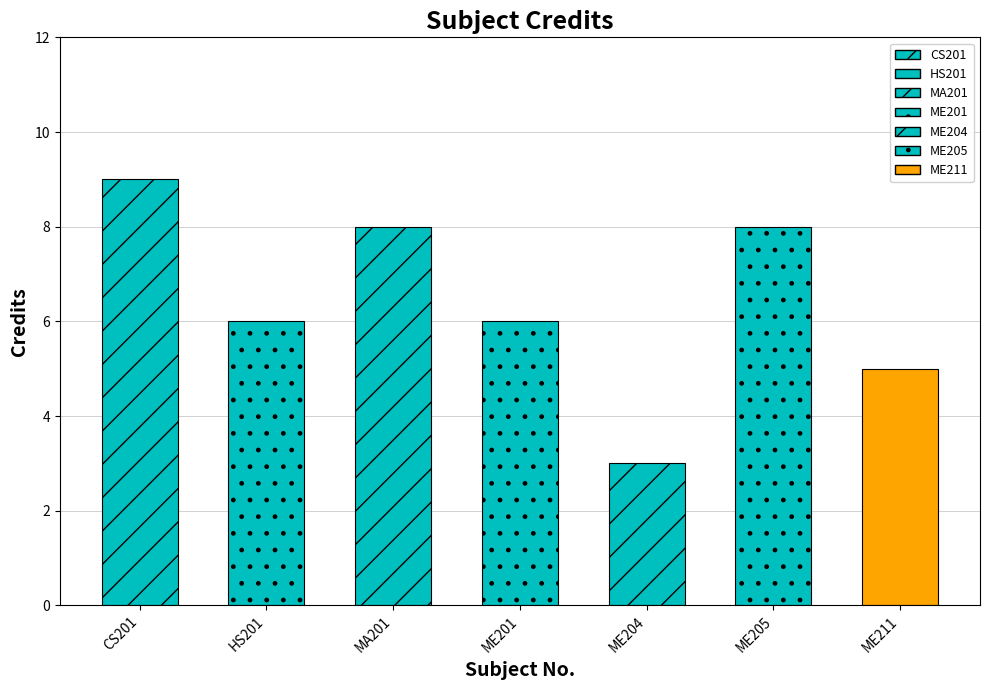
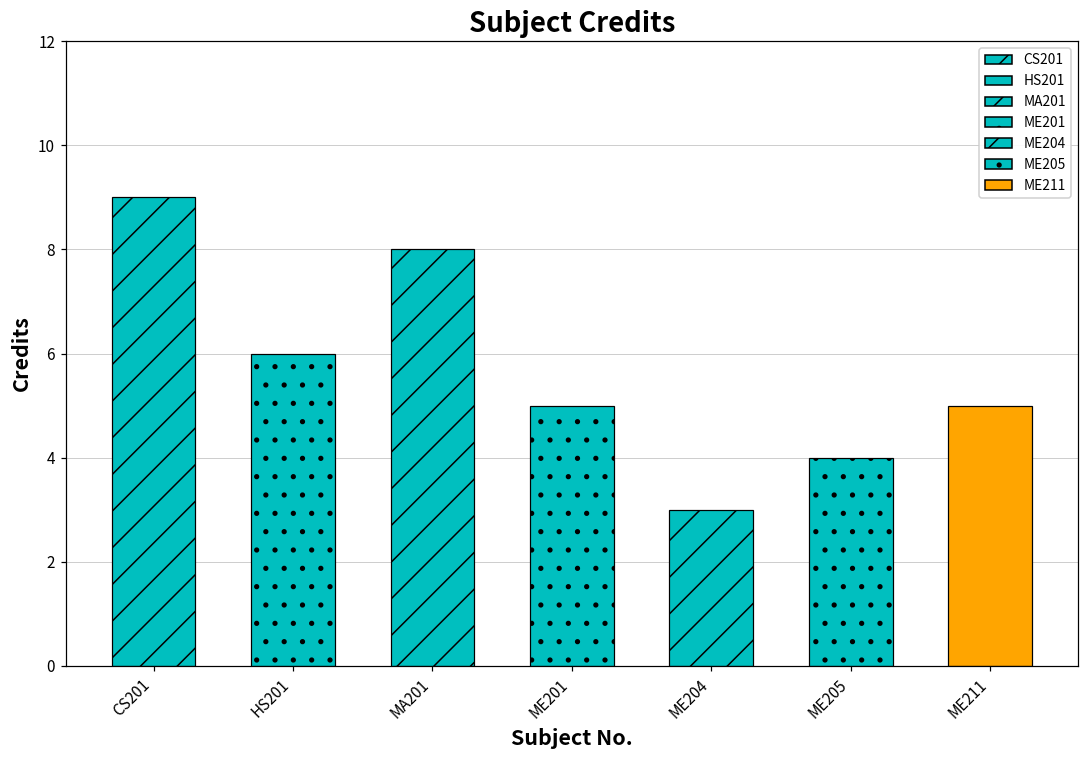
ME201: 6 -> 5
ME205: 8 -> 4
